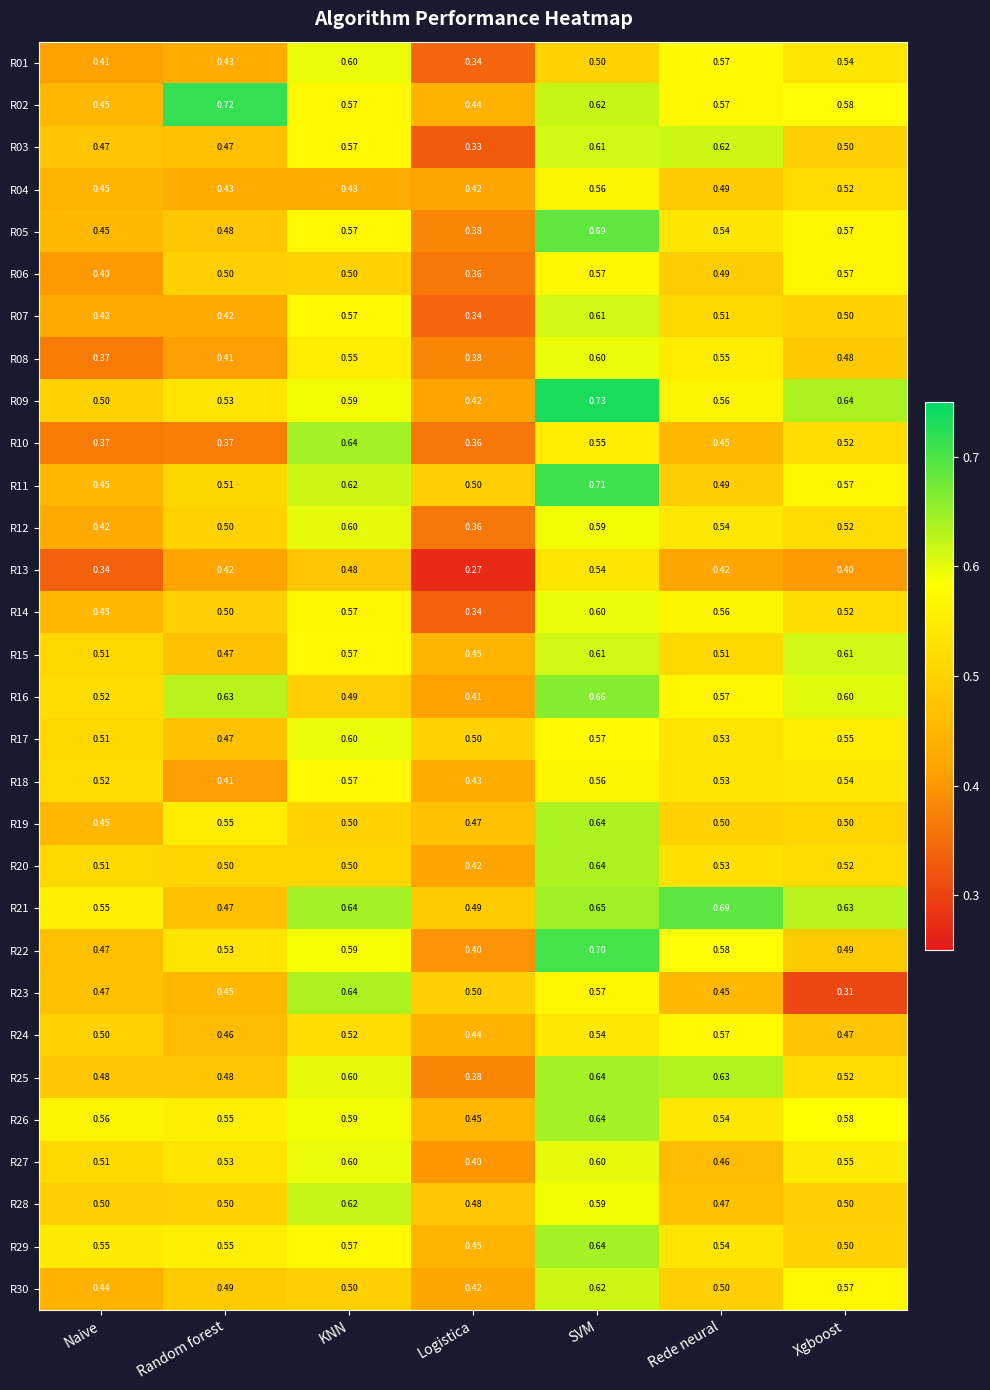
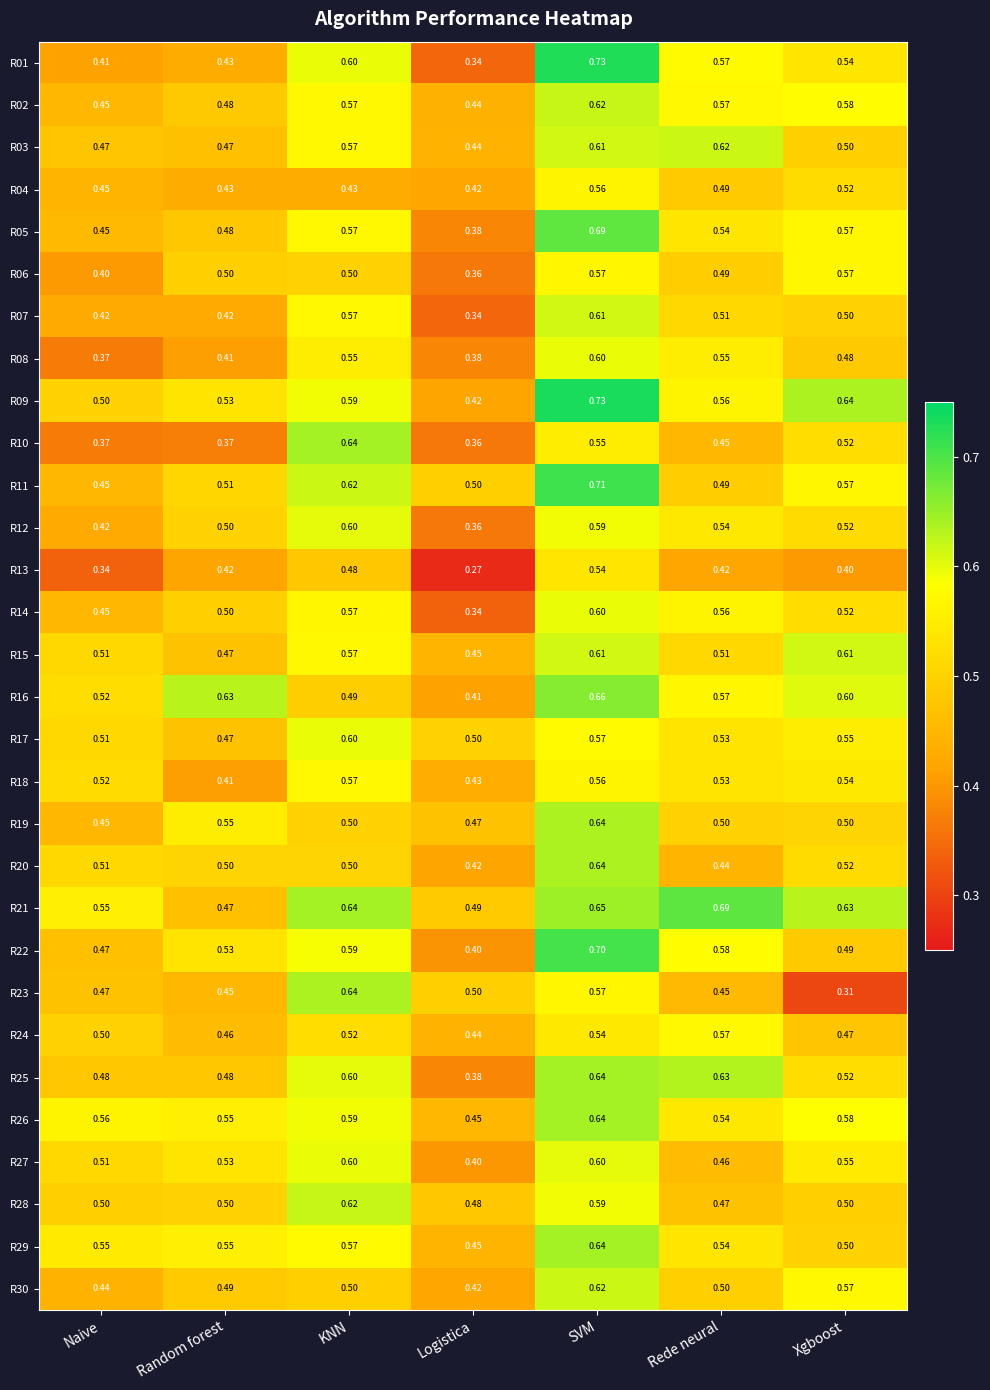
R01, SVM: 0.50 -> 0.73
R02, Random forest: 0.72 -> 0.48
R03, Logistica: 0.33 -> 0.44
R20, Rede neural: 0.53 -> 0.44
